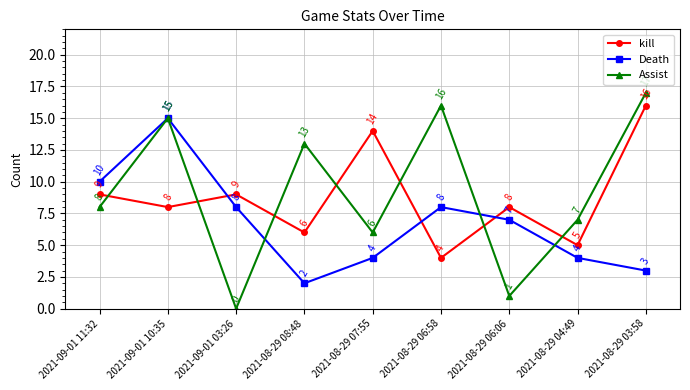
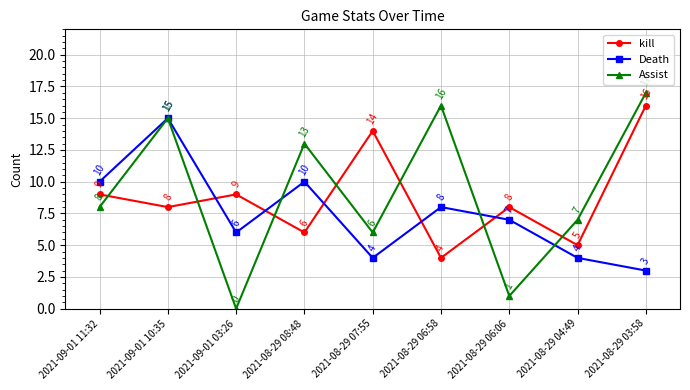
Death, 2021-09-01 03:26: 8 -> 6
Death, 2021-08-29 08:48: 2 -> 10
